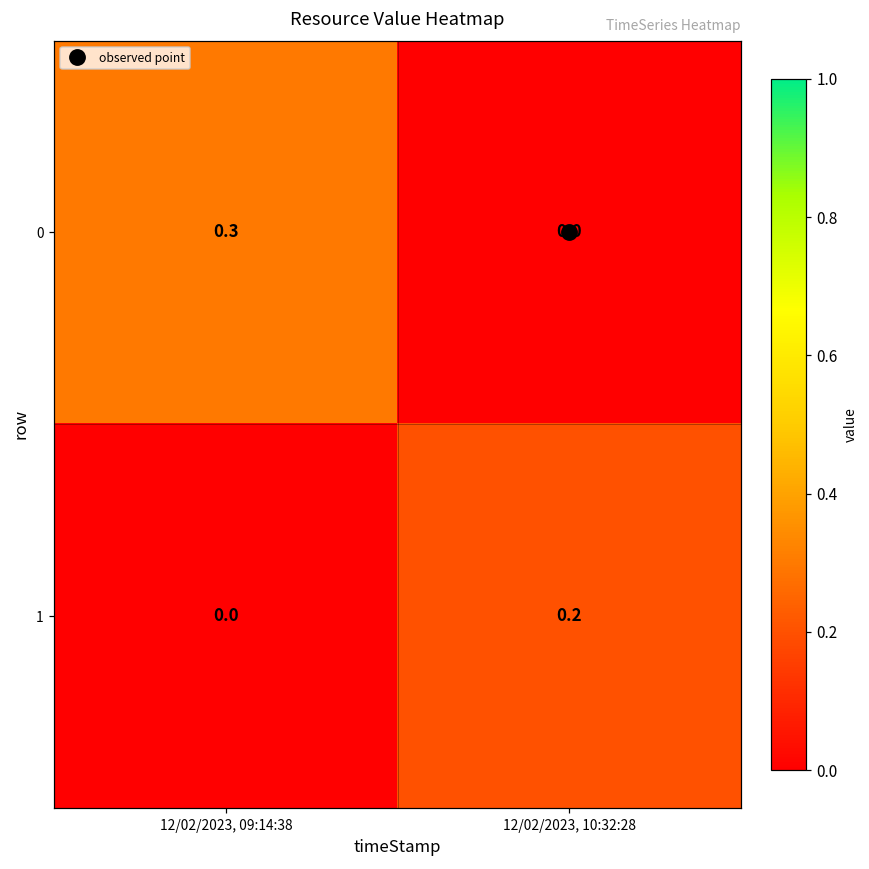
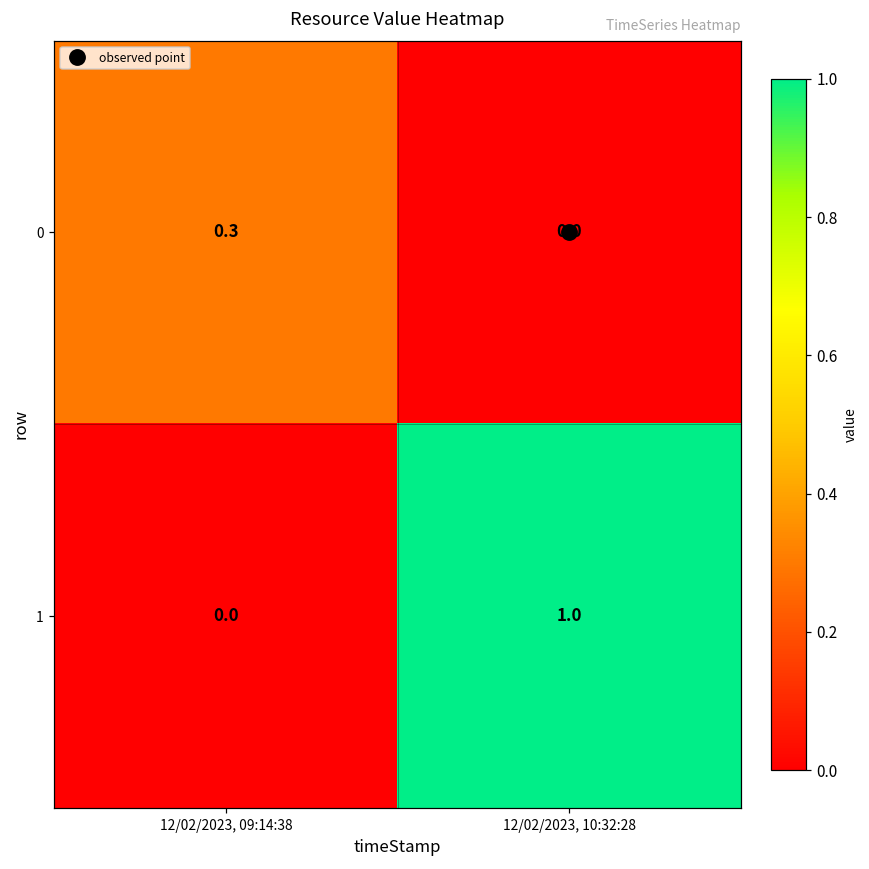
1, 12/02/2023, 10:32:28: 0.2 -> 1.0
